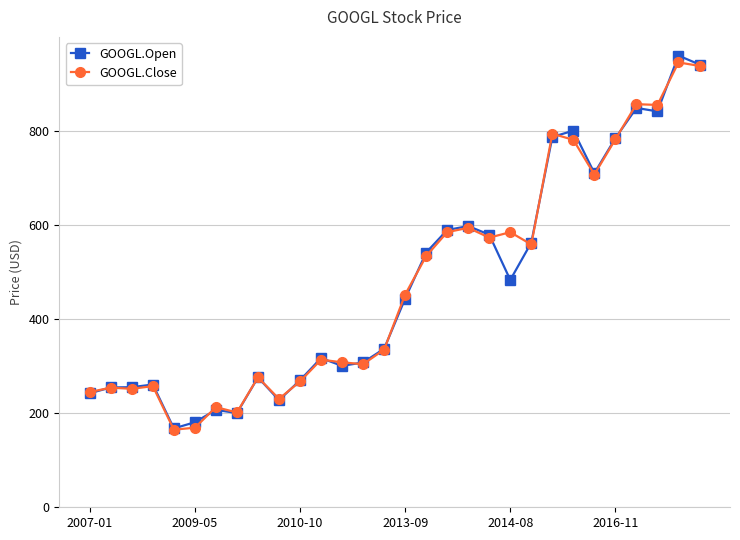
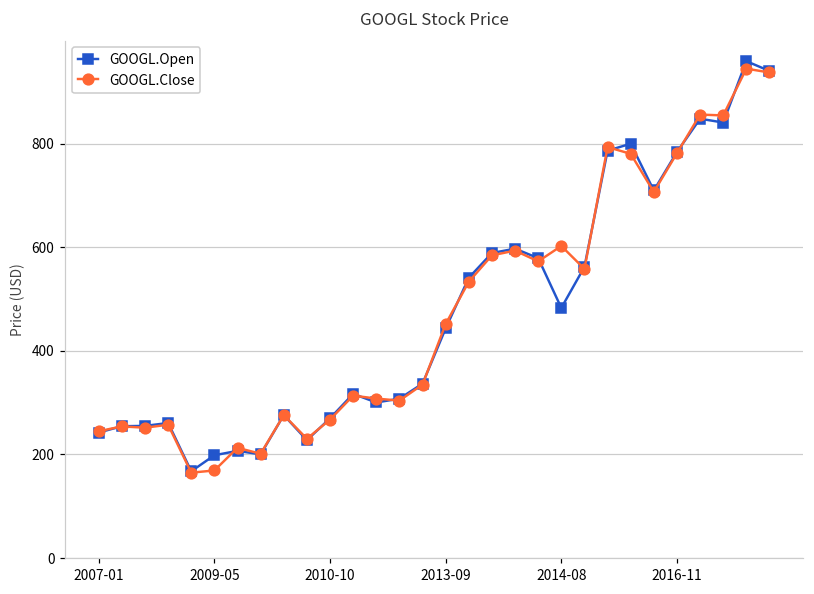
GOOGL.Open, 2009-05: 180 -> 200
GOOGL.Close, 2014-08: 580 -> 600
